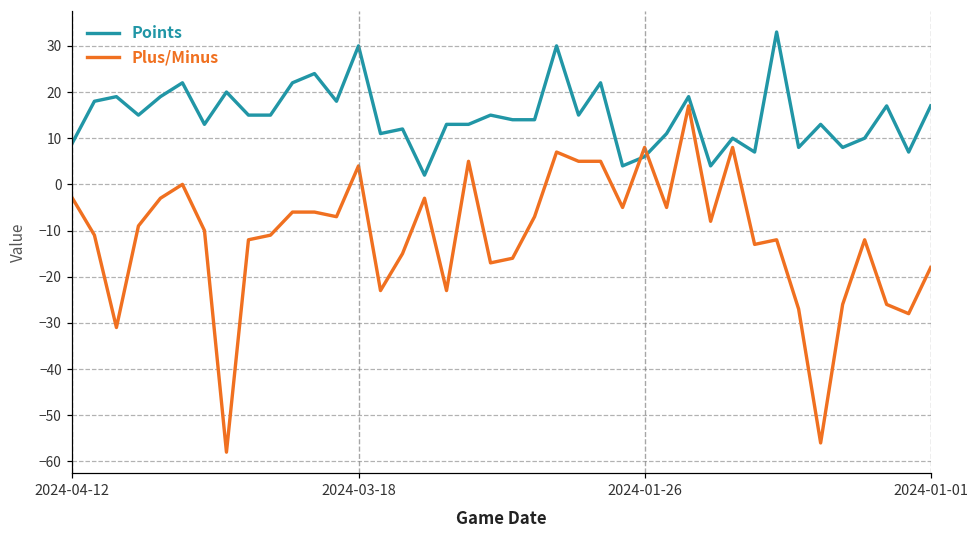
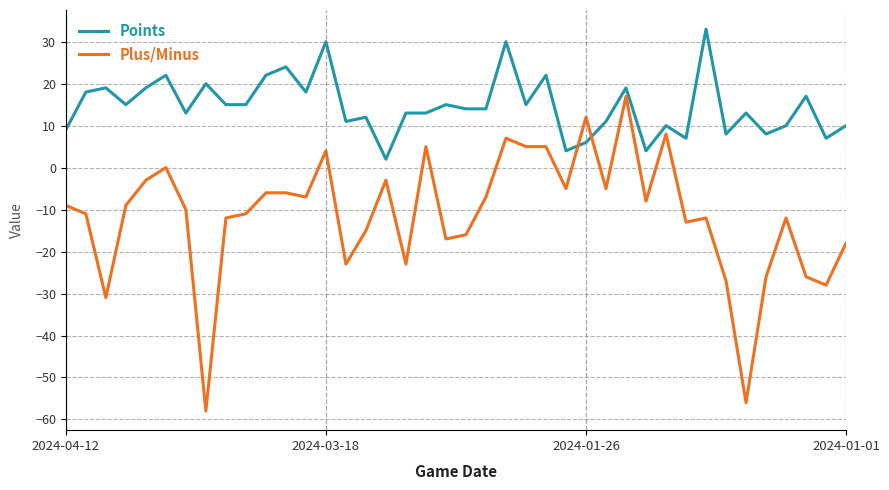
Plus/Minus, 2024-04-12: -3 -> -9
Plus/Minus, 2024-01-26: 8 -> 12
Points, 2024-01-01: 17 -> 10
